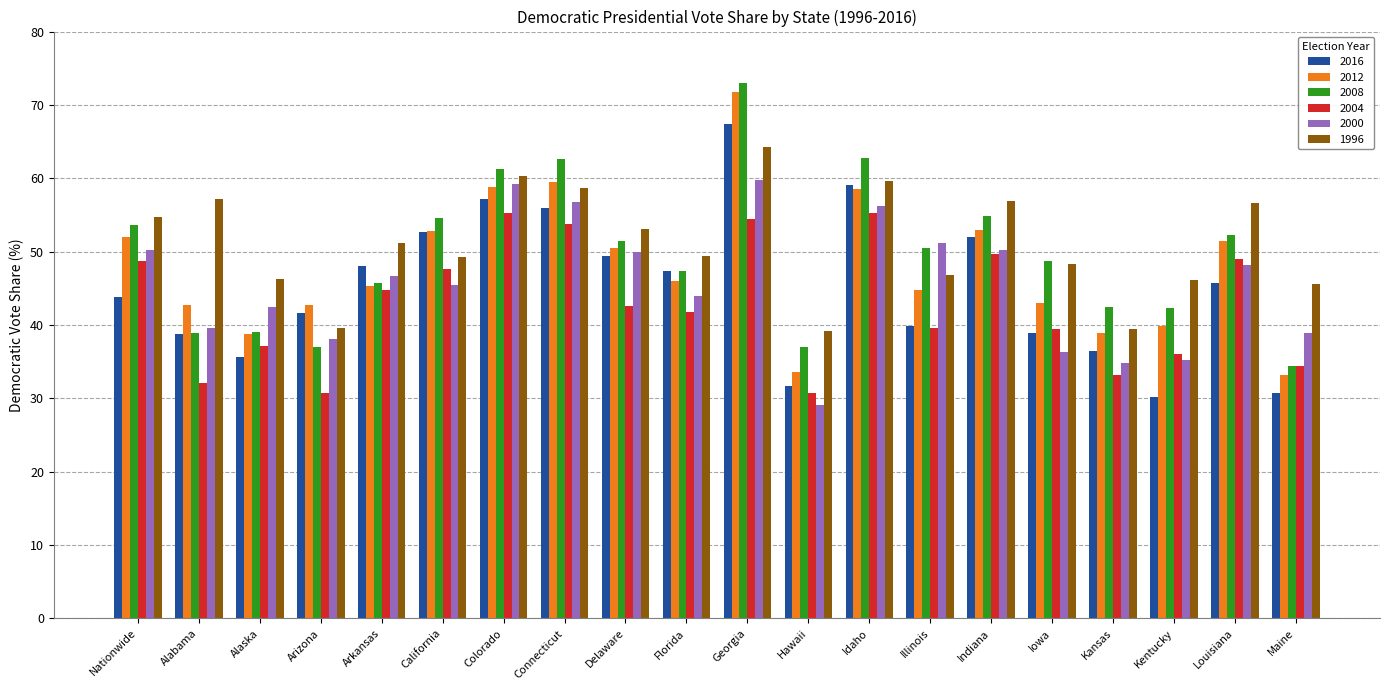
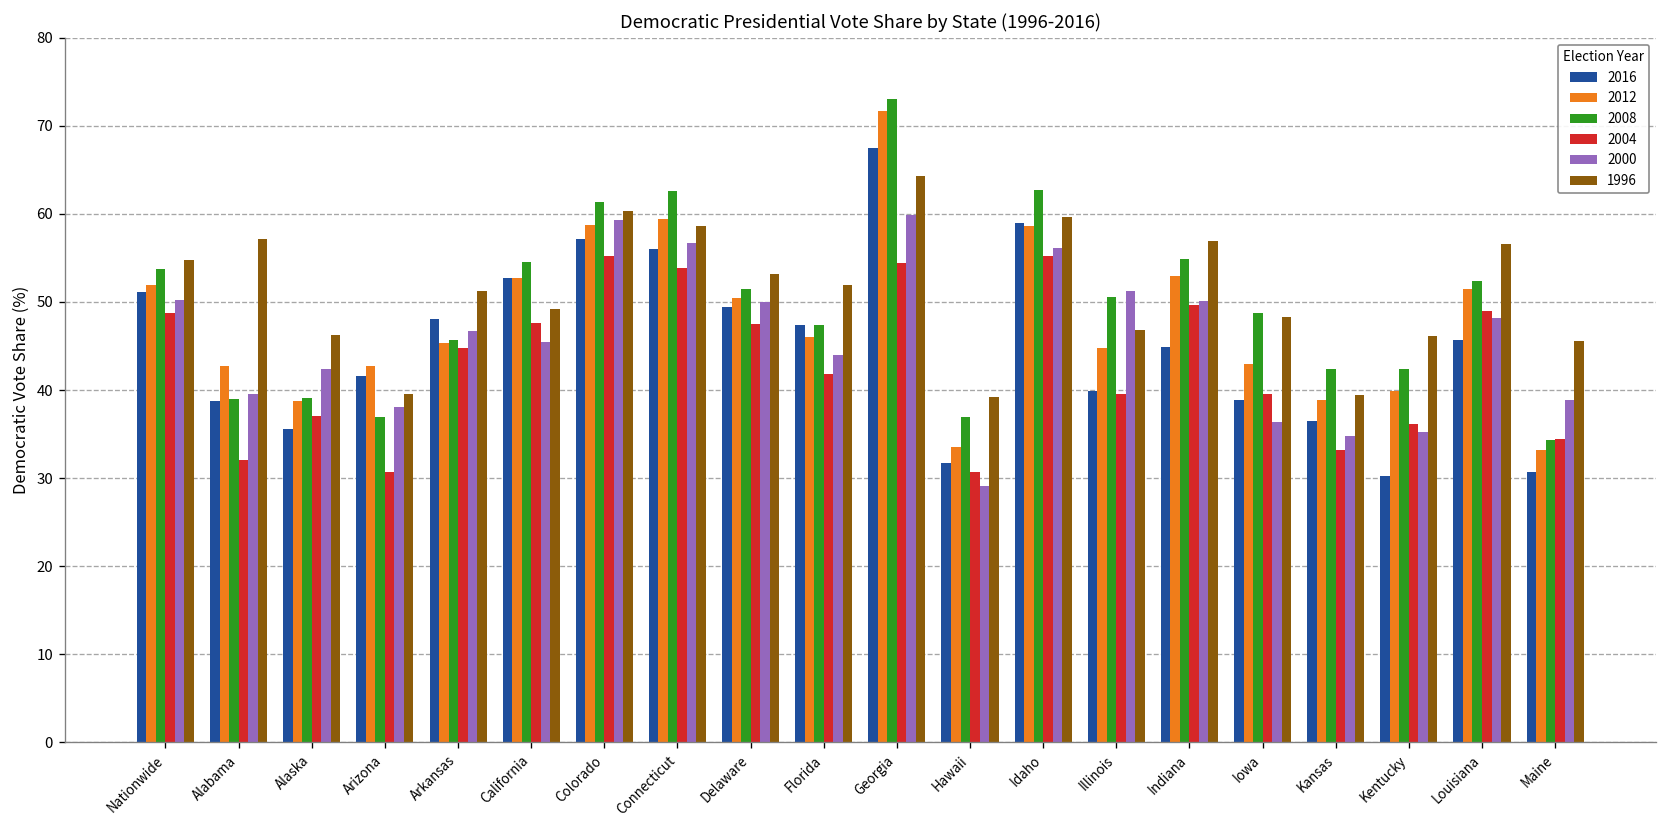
2016, Nationwide: 44 -> 51
2004, Delaware: 43 -> 47
1996, Florida: 49 -> 52
2016, Indiana: 52 -> 45
